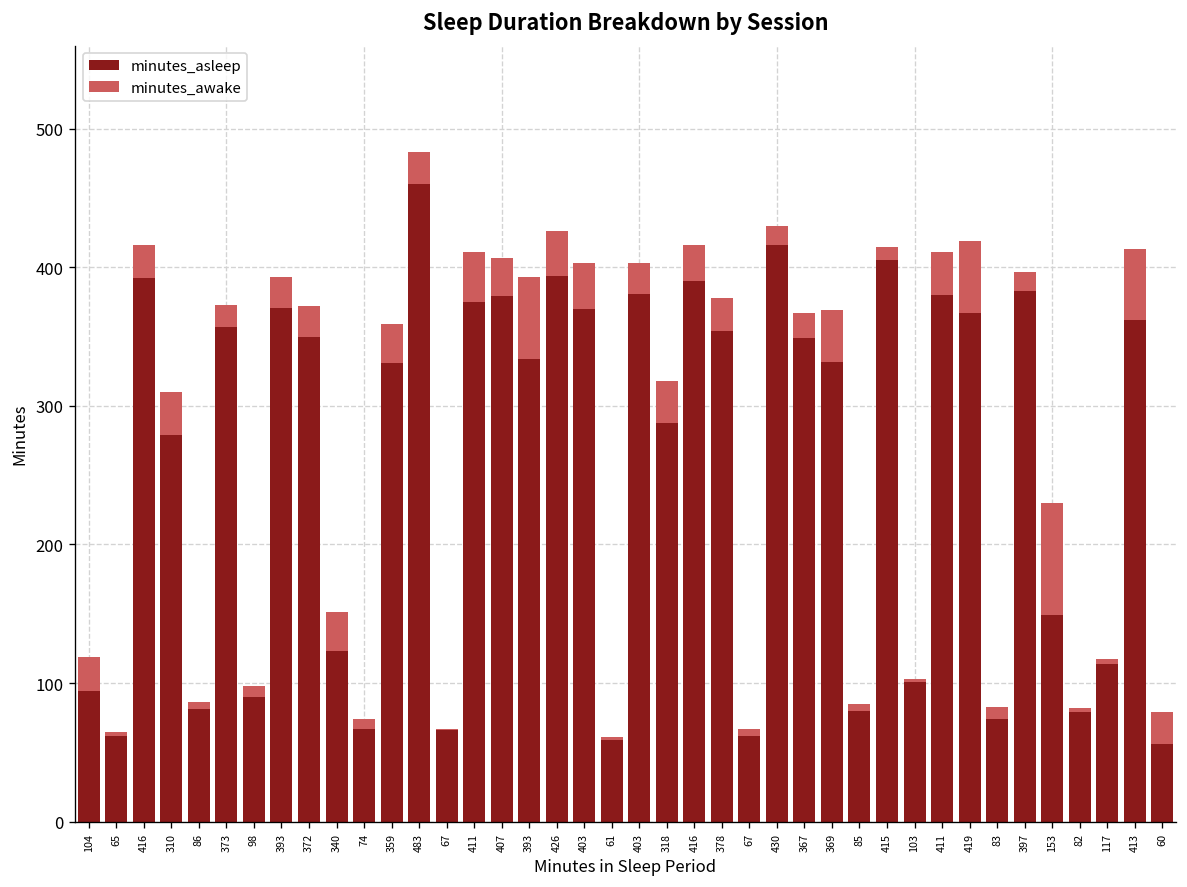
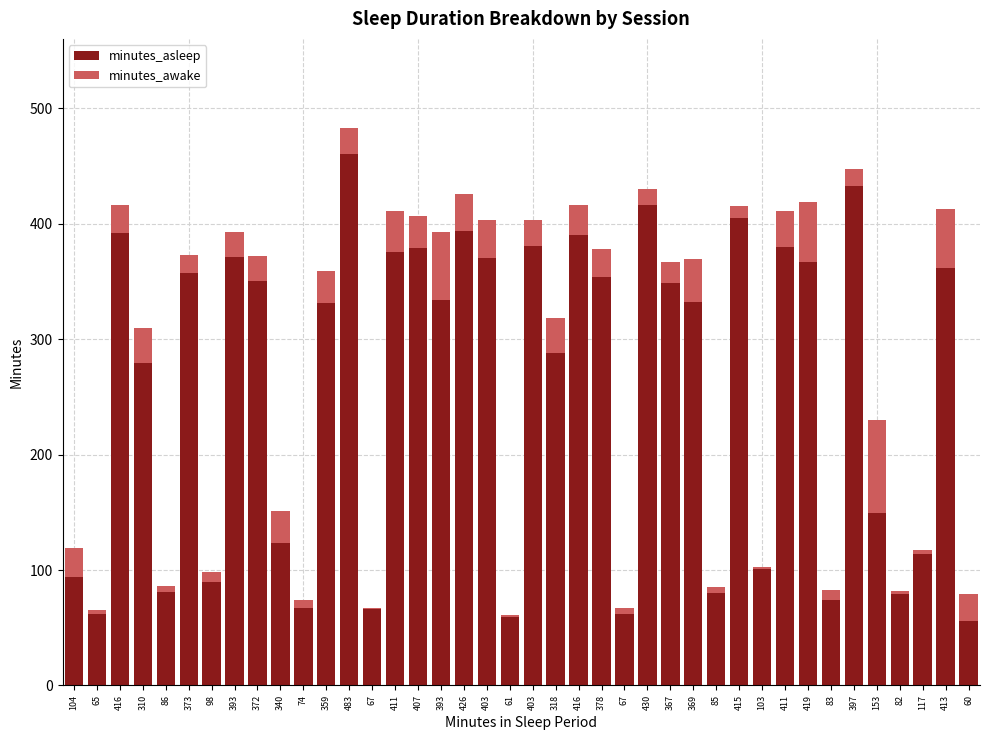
minutes_asleep, 397: 383 -> 433
